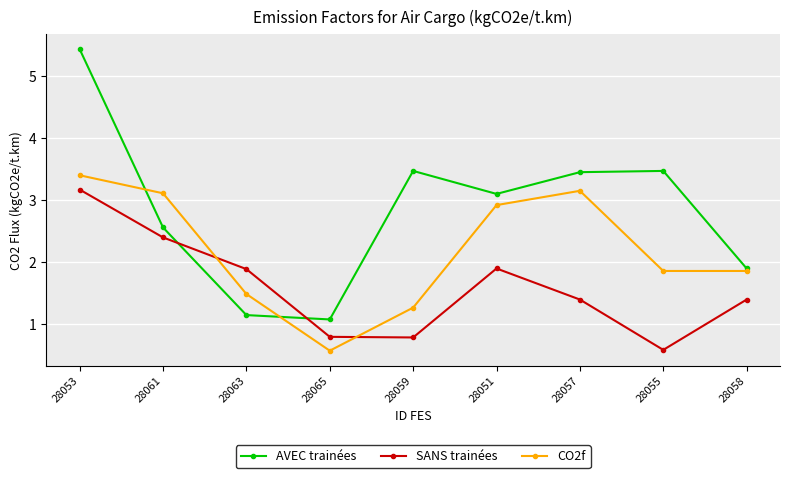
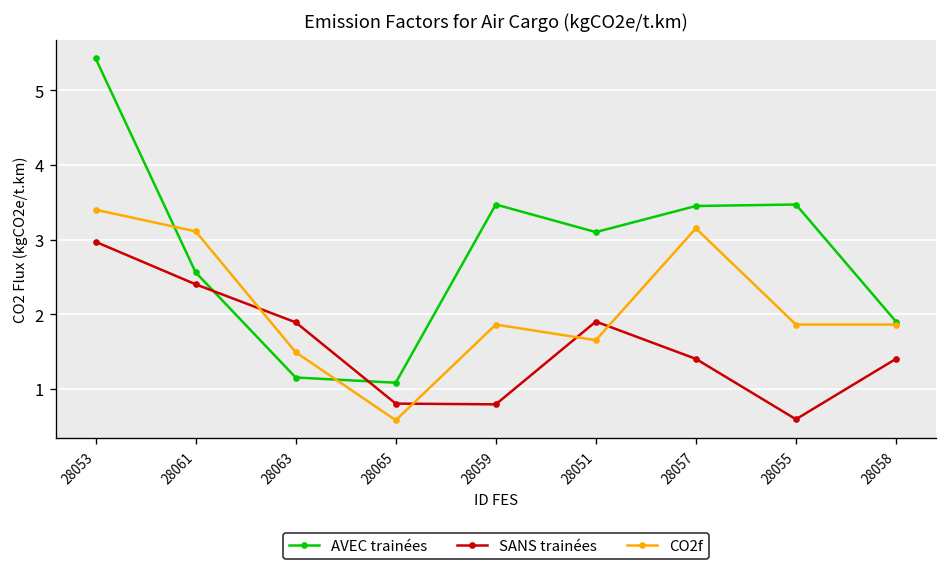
SANS trainées, 28053: 3.2 -> 3.0
CO2f, 28059: 1.3 -> 1.9
CO2f, 28051: 2.9 -> 1.7
